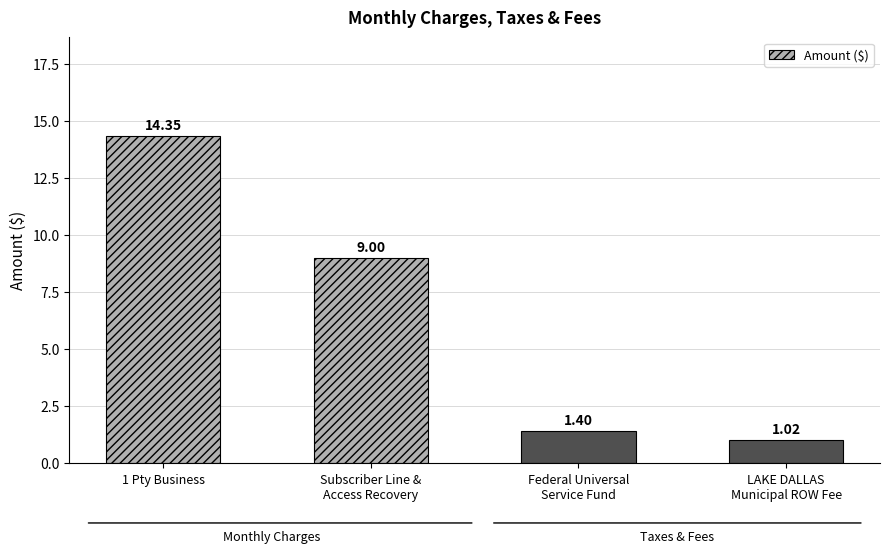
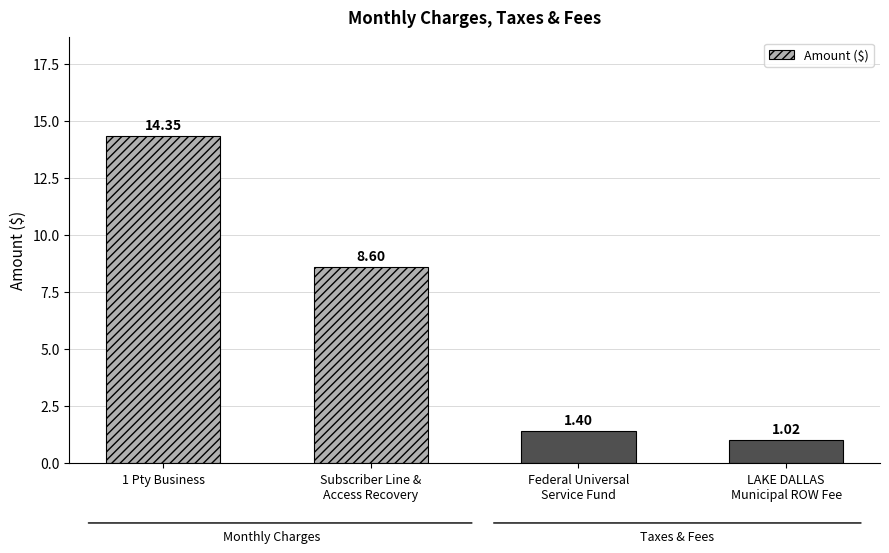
Subscriber Line & Access Recovery: 9.00 -> 8.60
